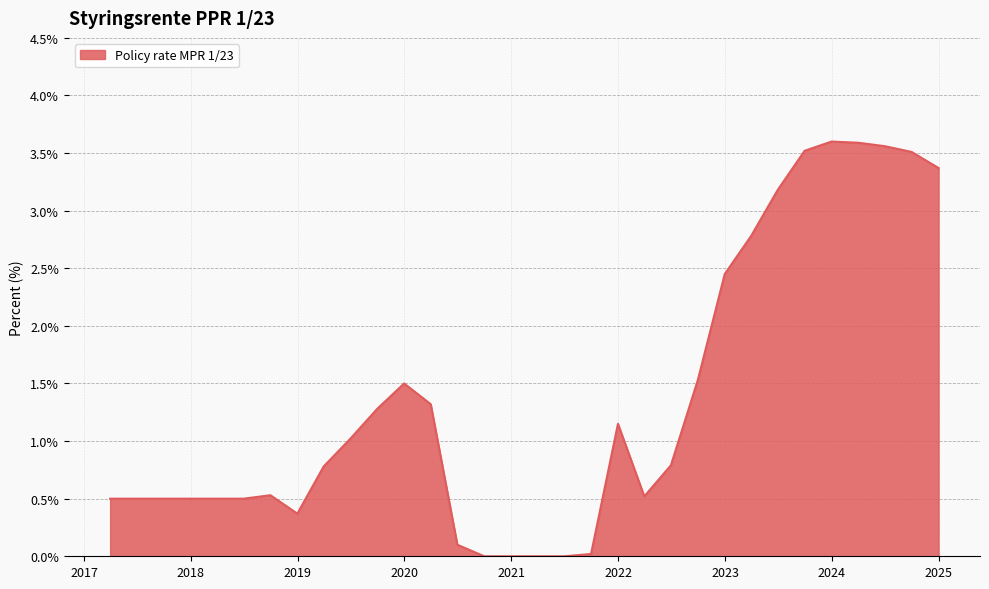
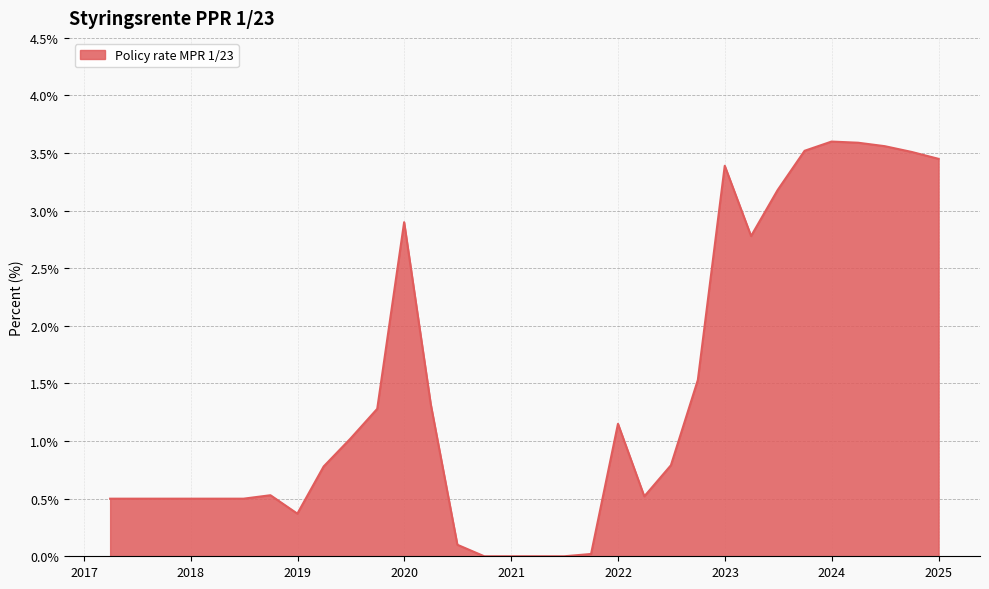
2020: 1.5% -> 2.9%
2023: 2.45% -> 3.39%
2025: 3.37% -> 3.45%
